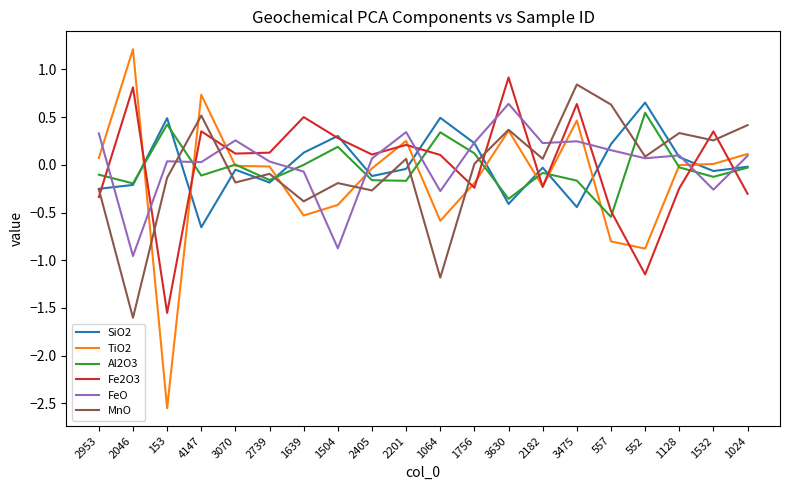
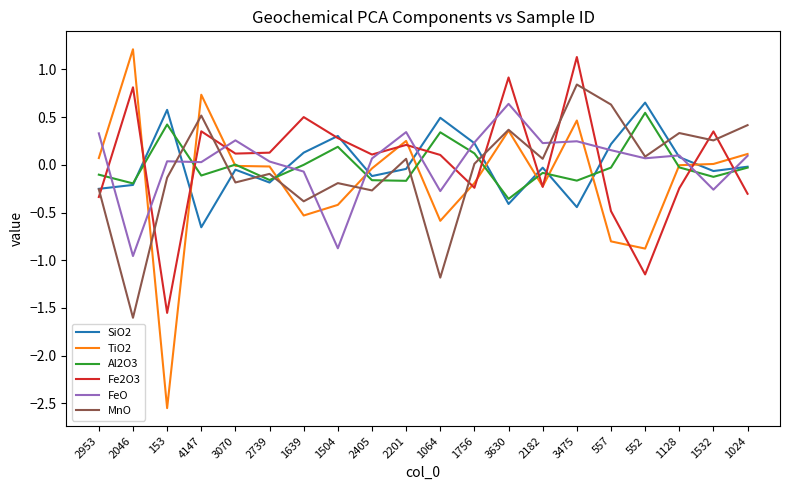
SiO2, 153: 0.5 -> 0.6
Fe2O3, 3475: 0.6 -> 1.1
Al2O3, 557: -0.5 -> 0.0
